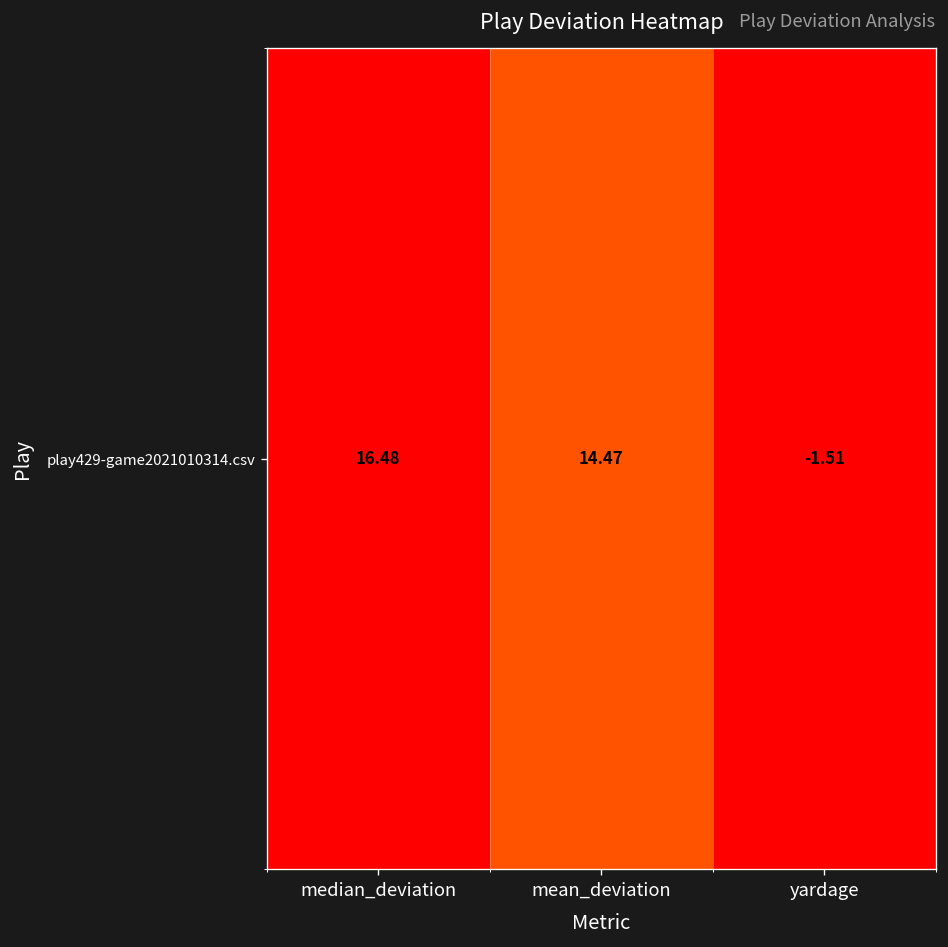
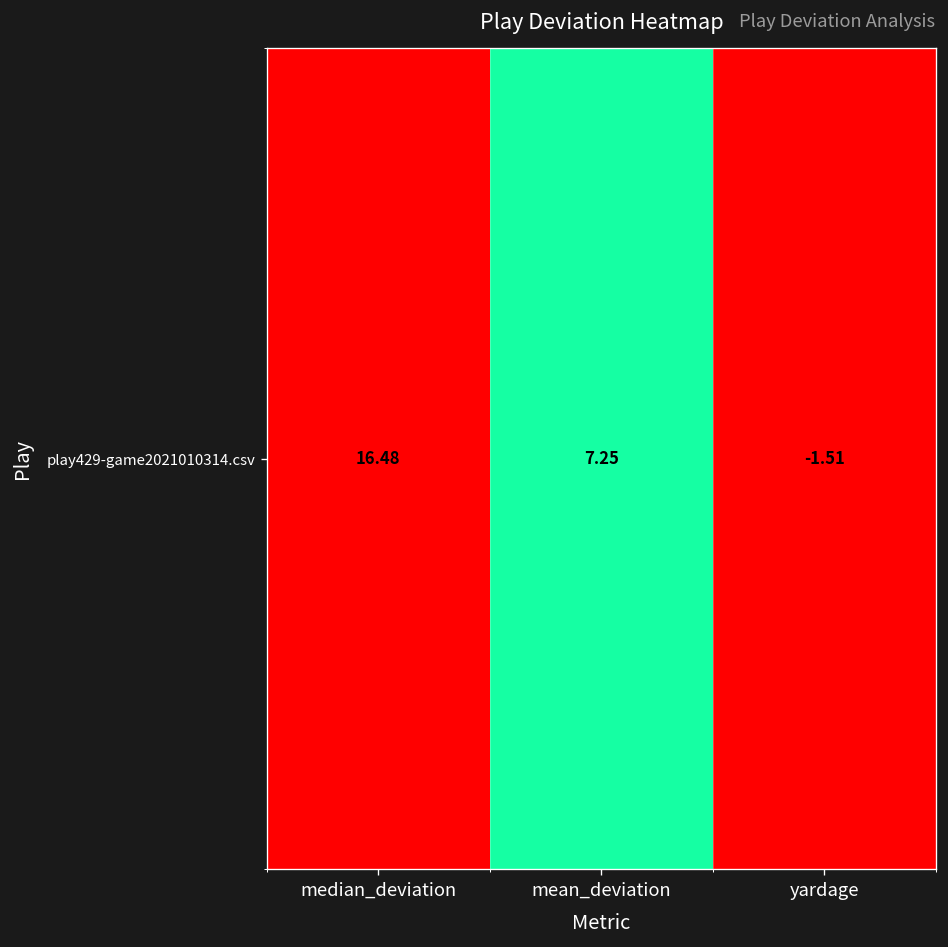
play429-game2021010314.csv, mean_deviation: 14.47 -> 7.25
